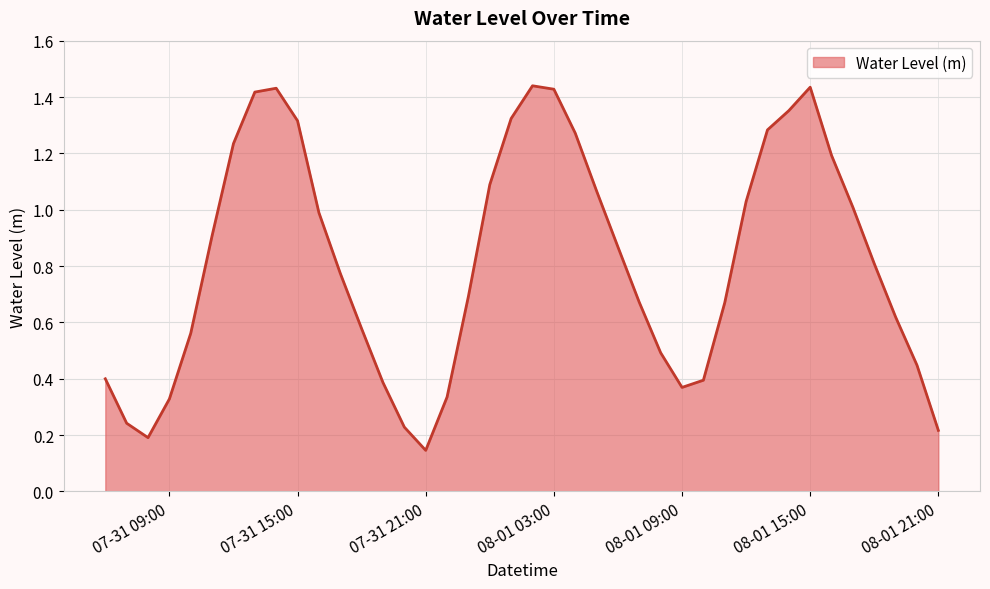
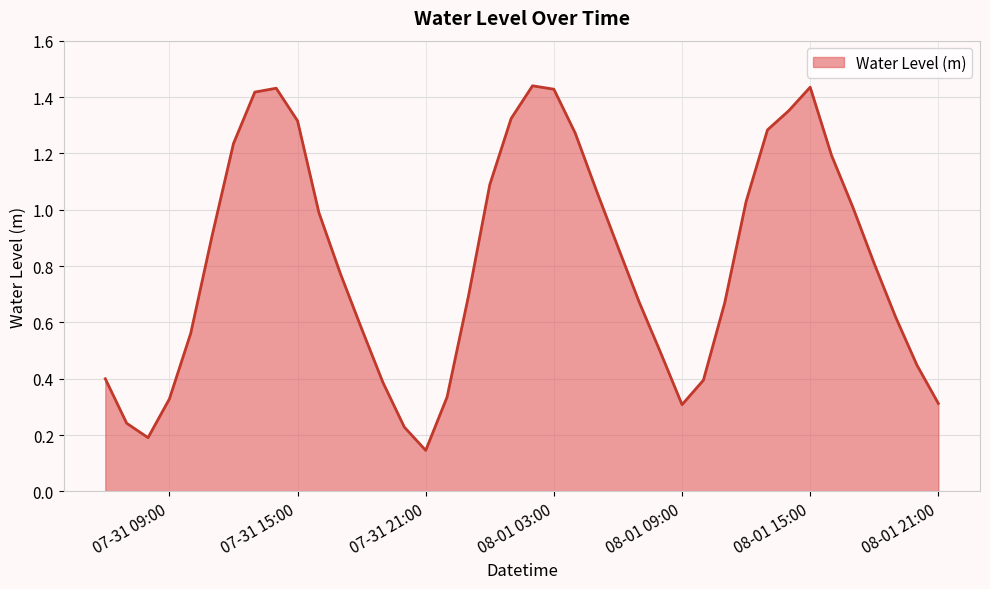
08-01 09:00: 0.37 -> 0.31
08-01 21:00: 0.22 -> 0.31
